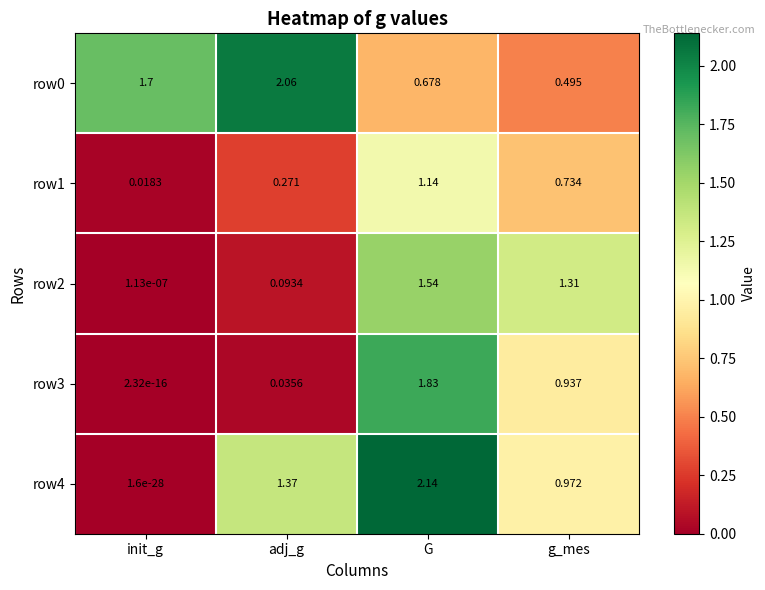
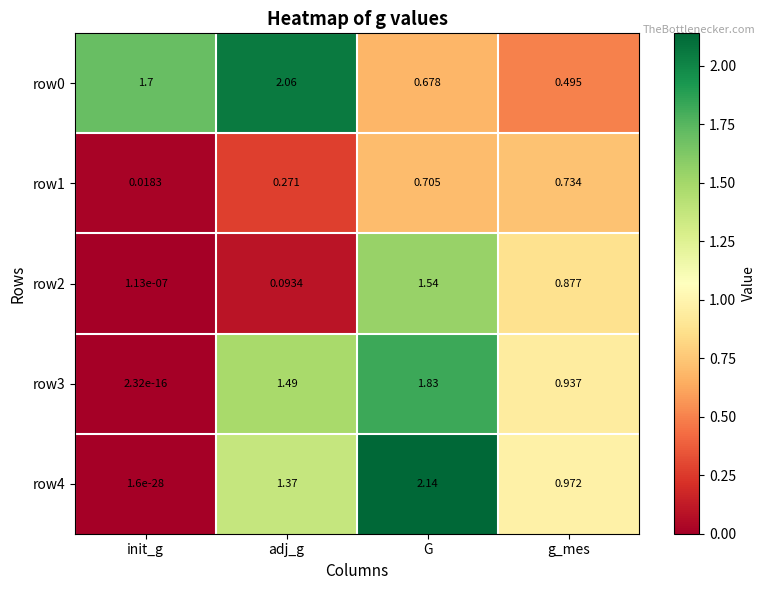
row1, G: 1.14 -> 0.705
row2, g_mes: 1.31 -> 0.877
row3, adj_g: 0.0356 -> 1.49
